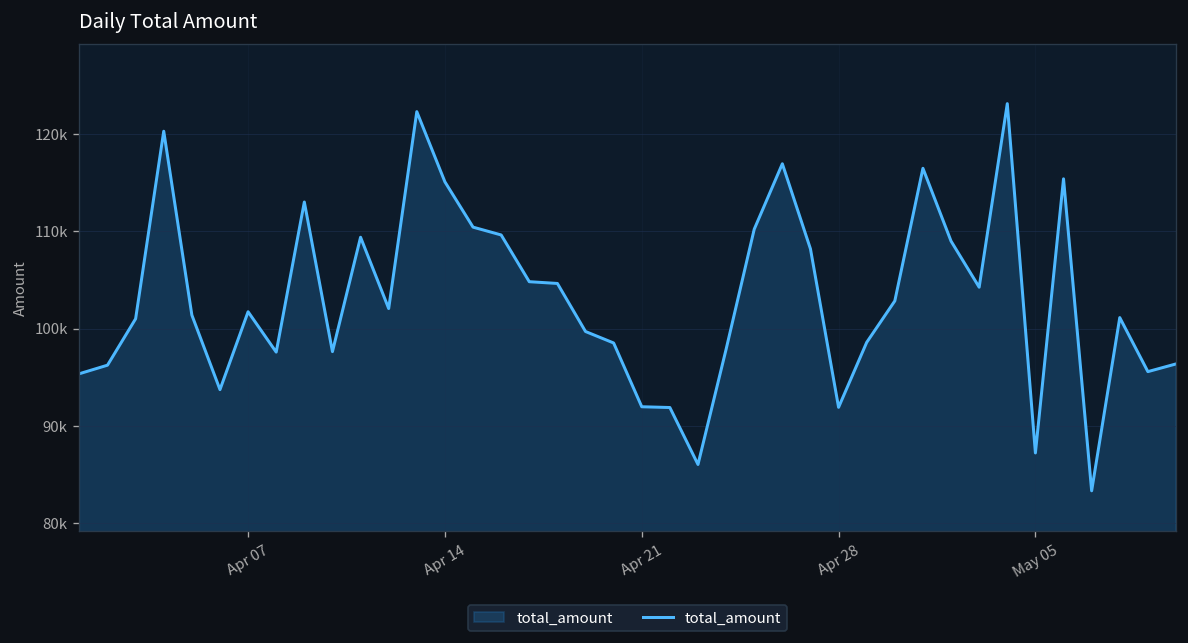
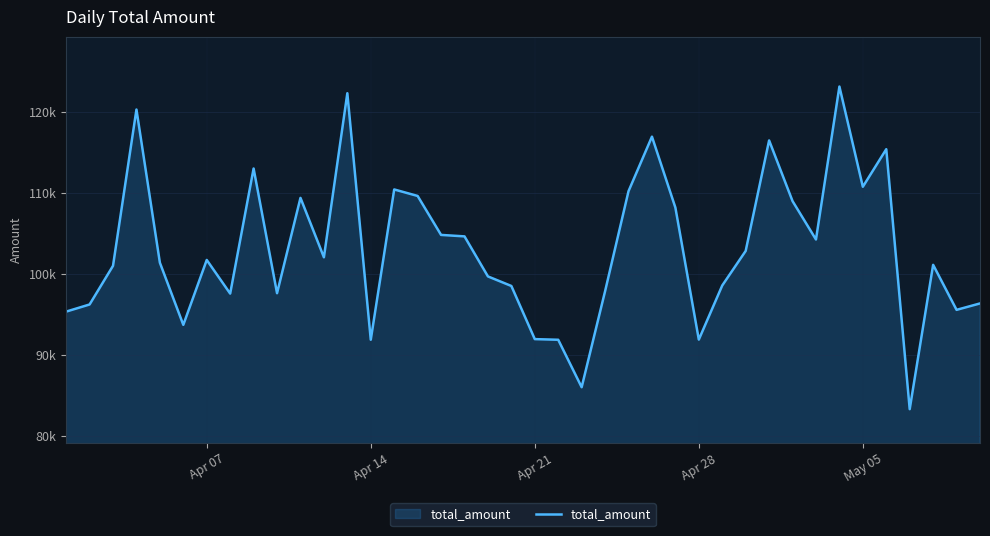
Apr 14: 115000 -> 92000
May 05: 87000 -> 111000
